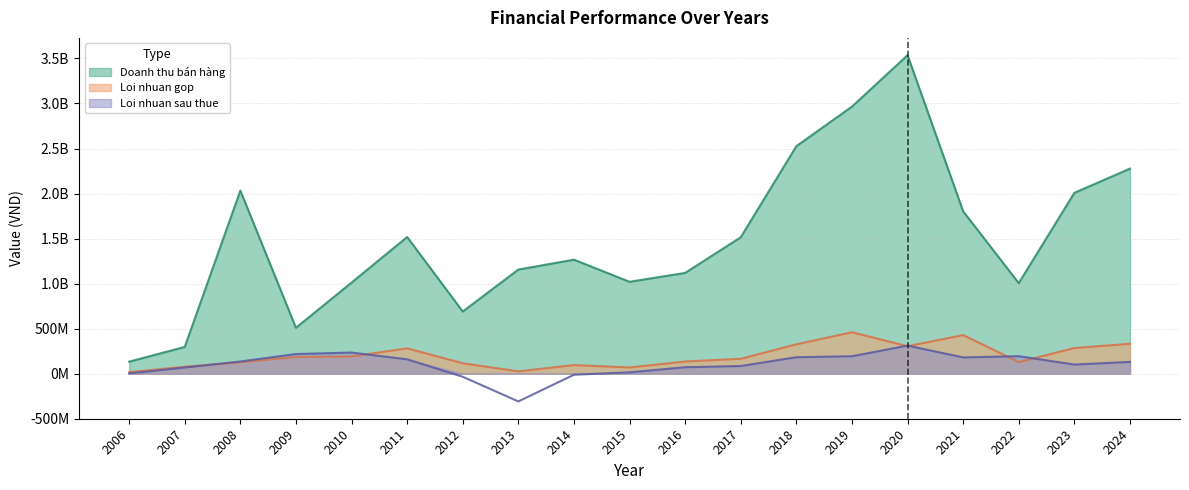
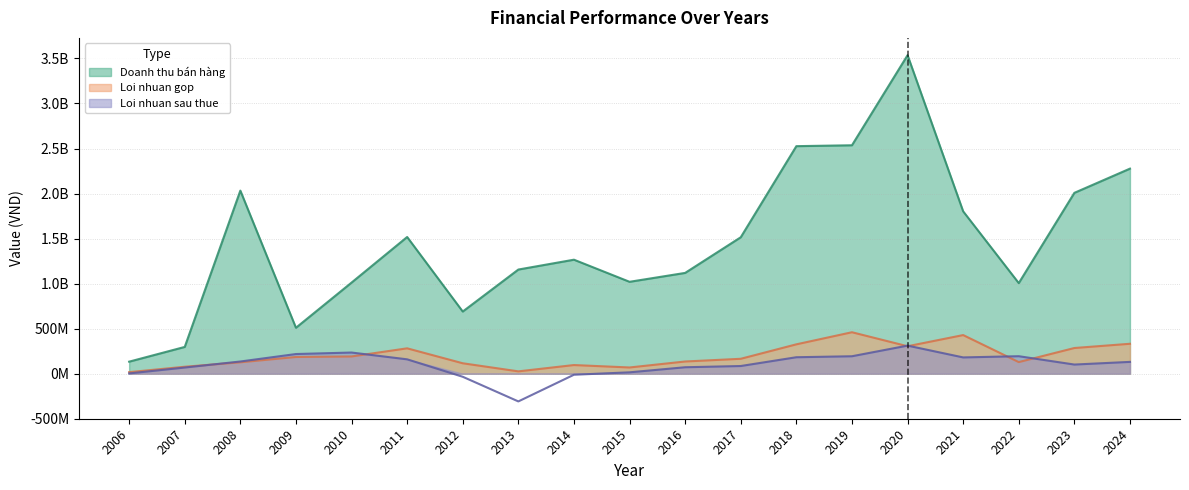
Doanh thu bán hàng, 2019: 3000000000 -> 2500000000
